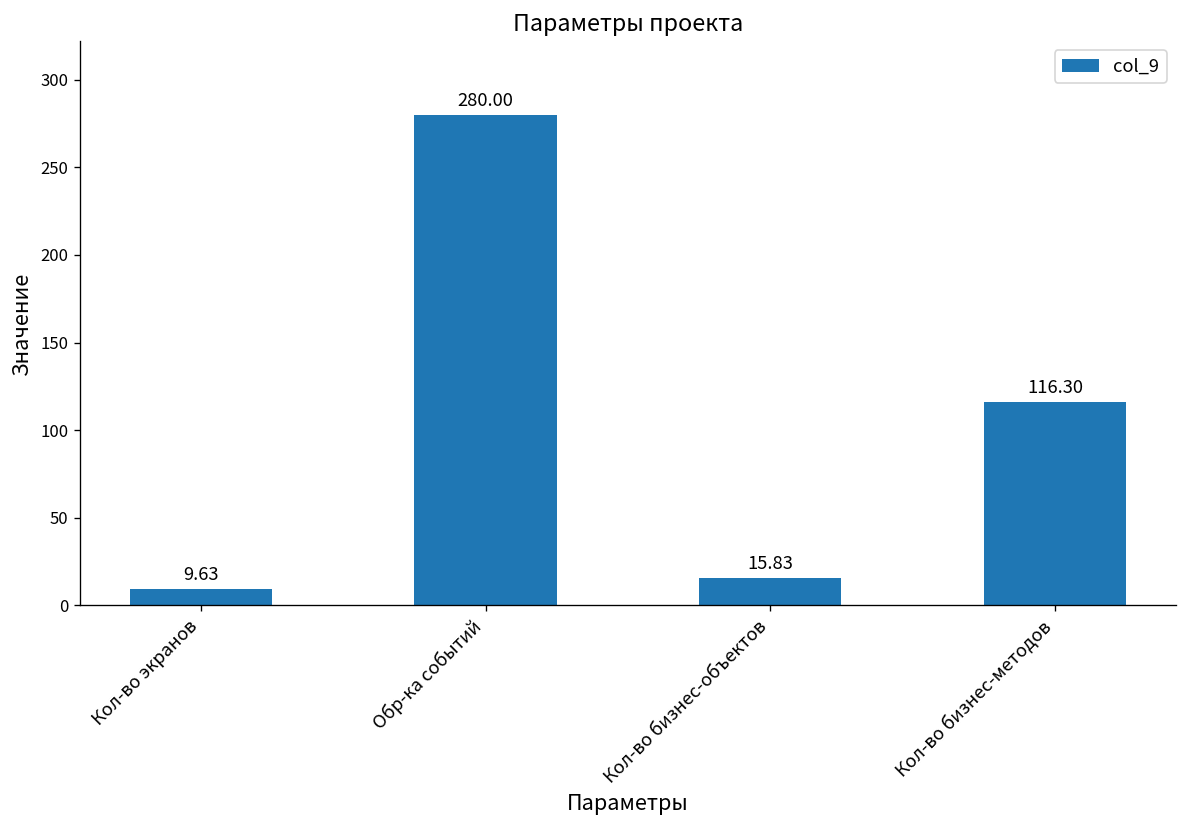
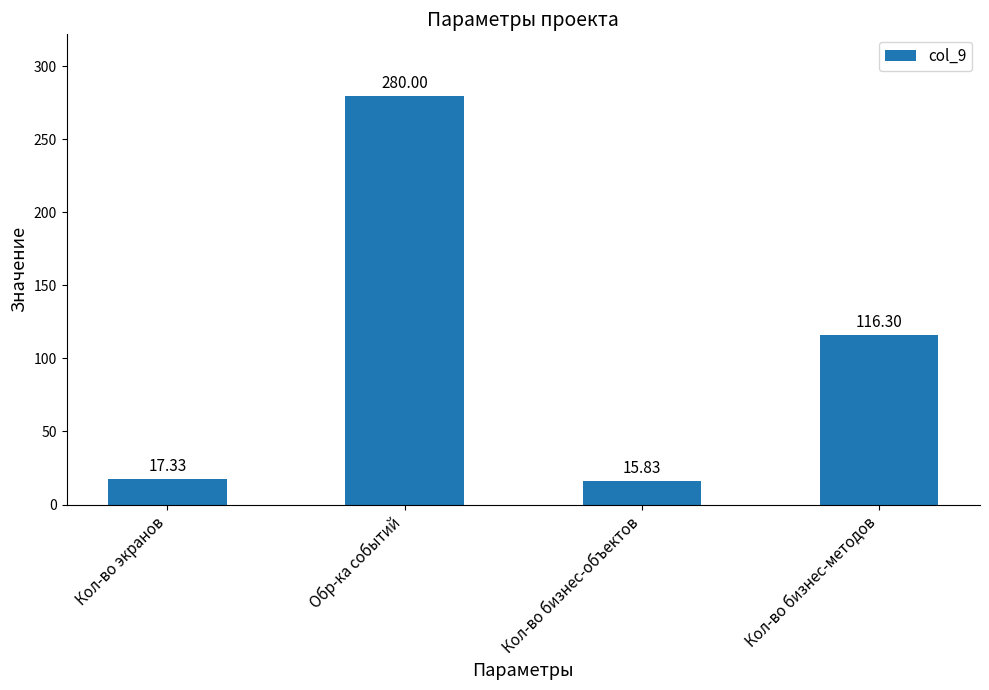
Кол-во экранов: 9.63 -> 17.33
